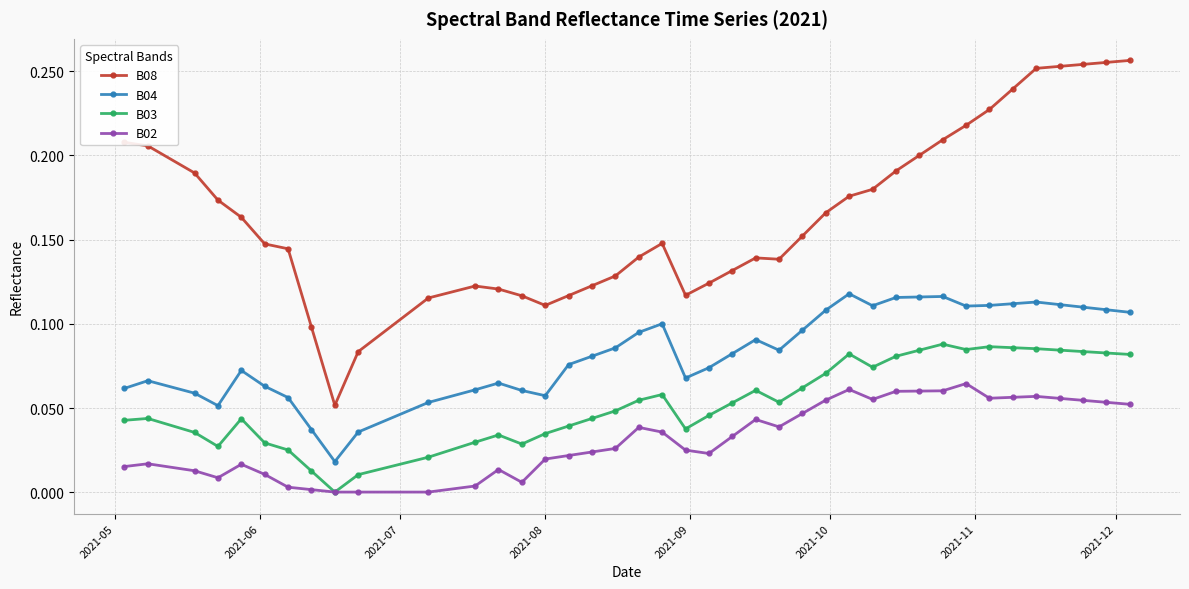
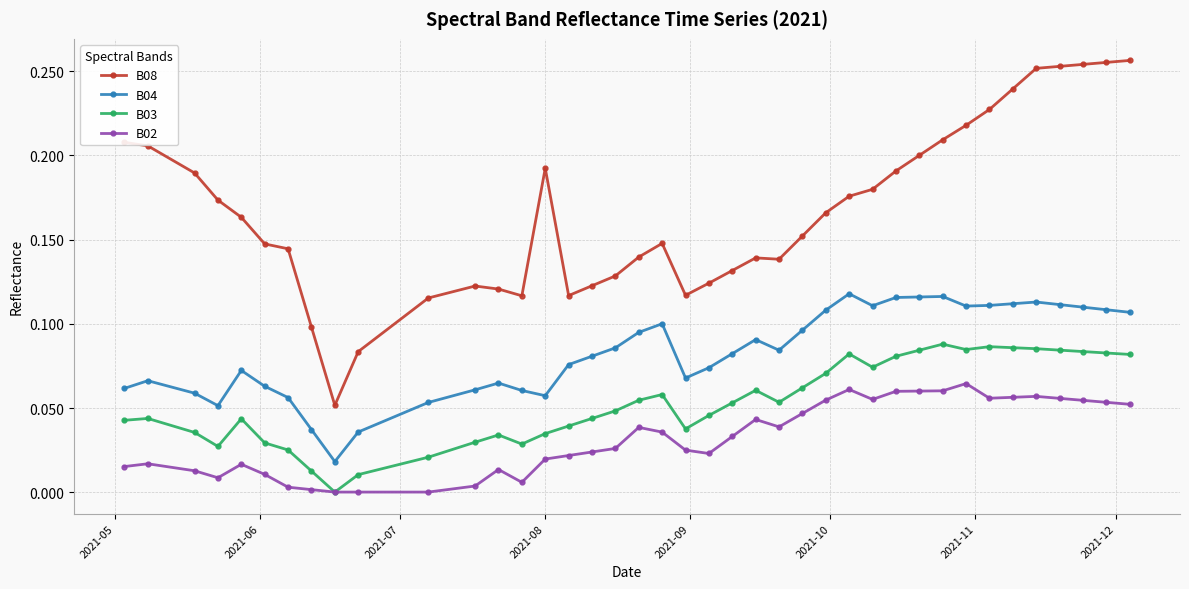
B08, 2021-08: 0.111 -> 0.192
